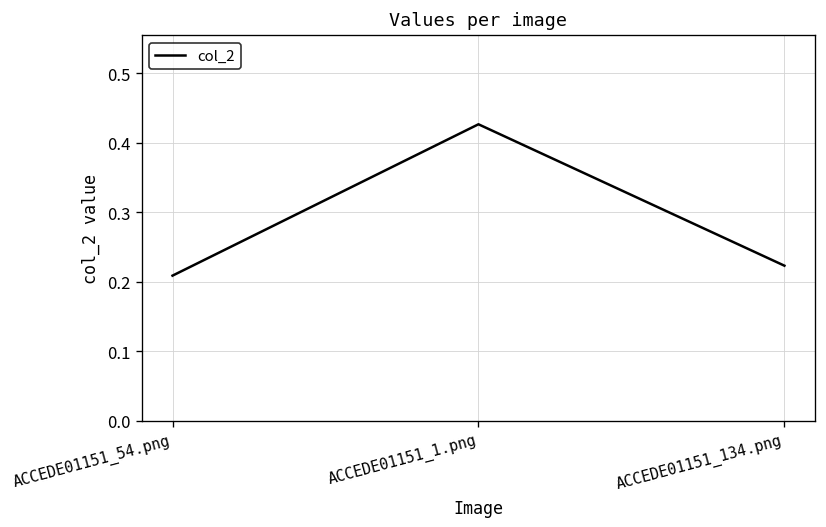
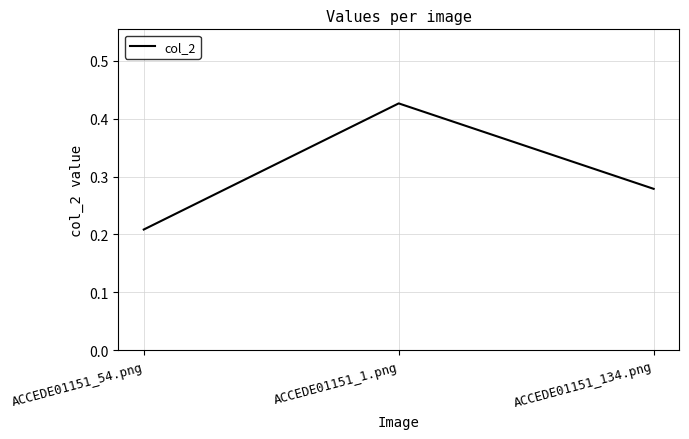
ACCEDE01151_134.png: 0.22 -> 0.28
